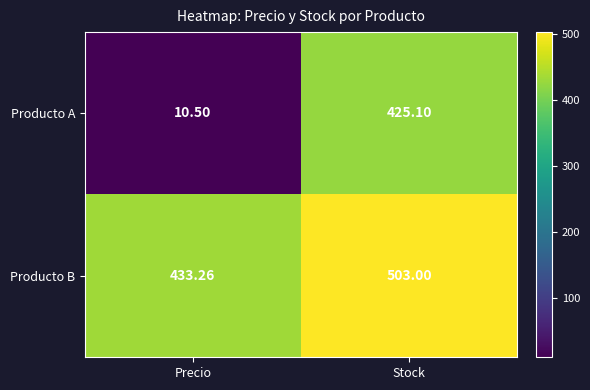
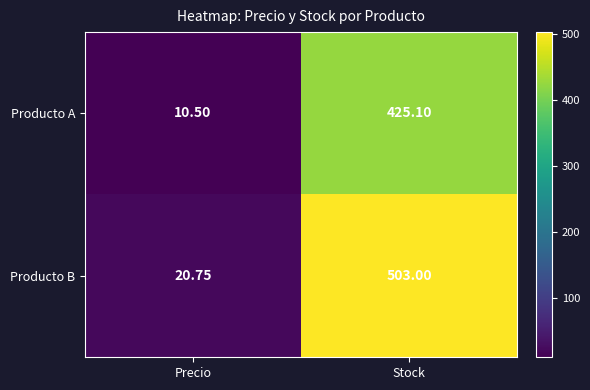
Producto B, Precio: 433.26 -> 20.75
